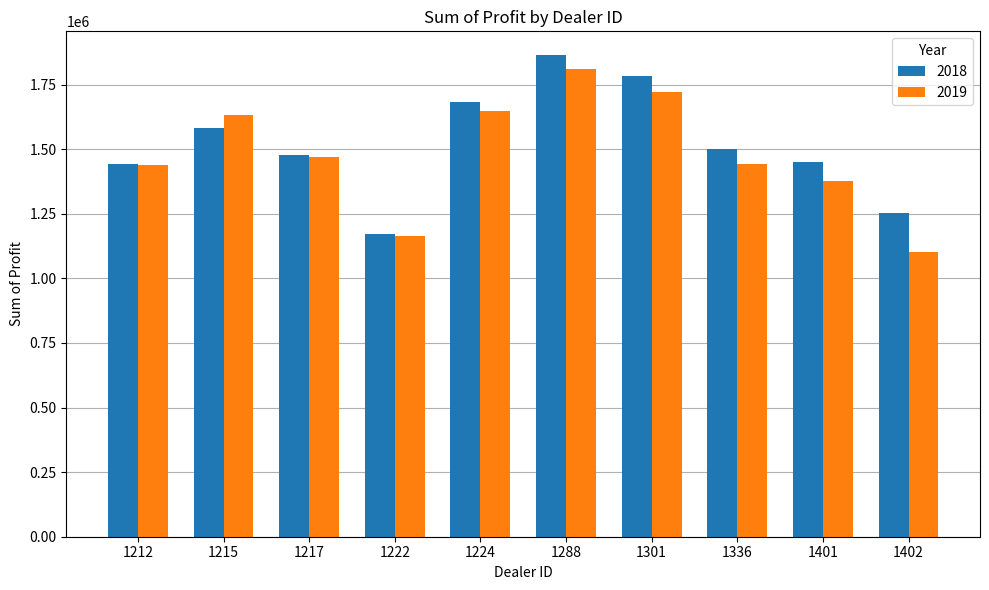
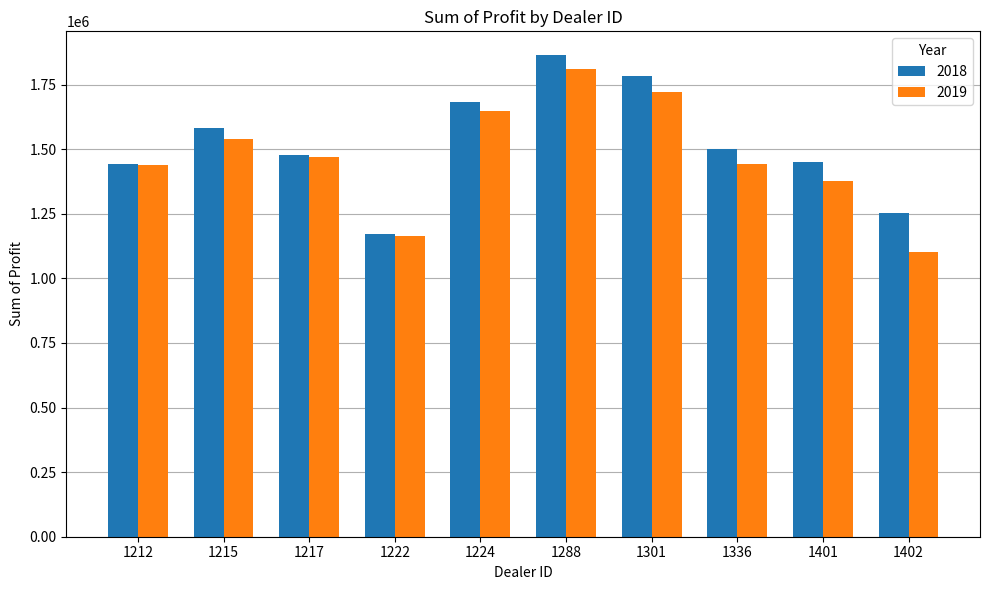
2019, 1215: 1630000 -> 1540000
